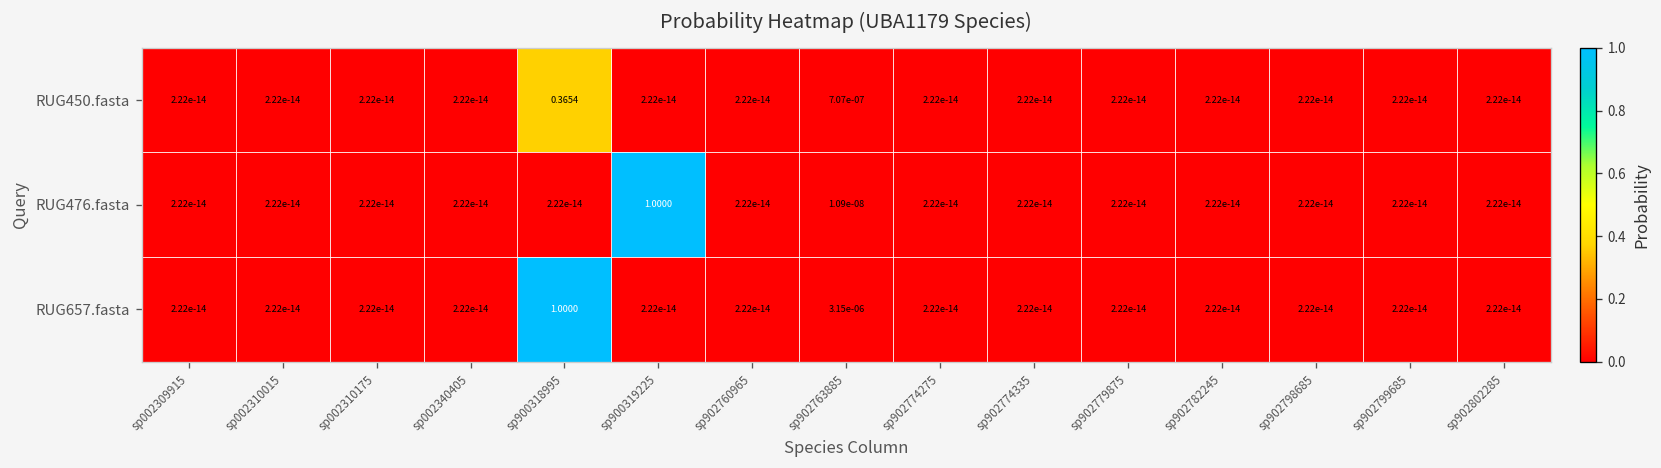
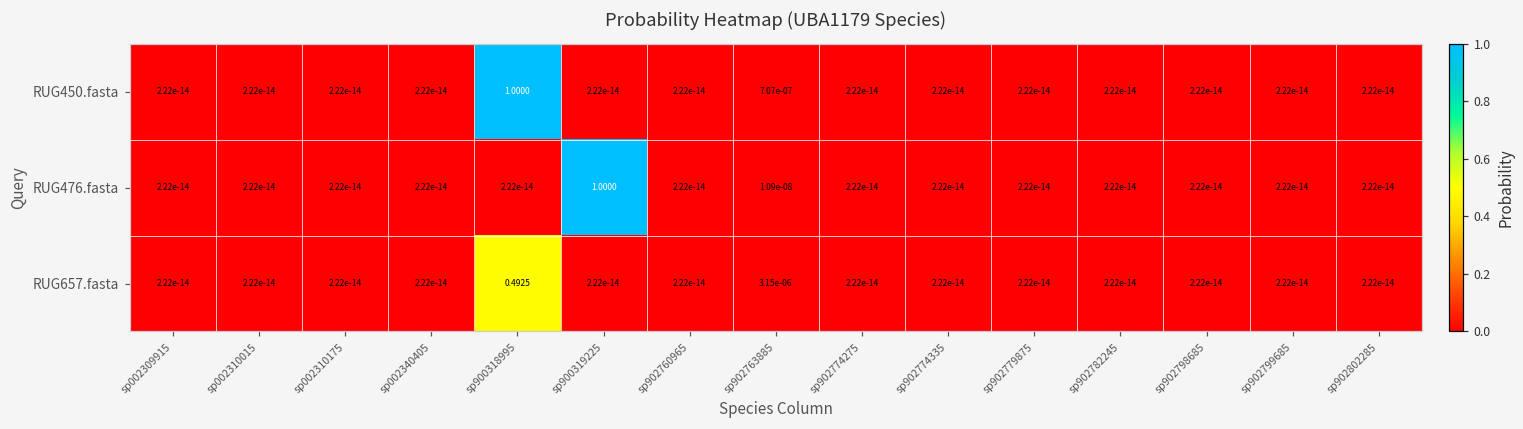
RUG450.fasta, sp900318995: 0.3654 -> 1.0000
RUG657.fasta, sp900318995: 1.0000 -> 0.4925
